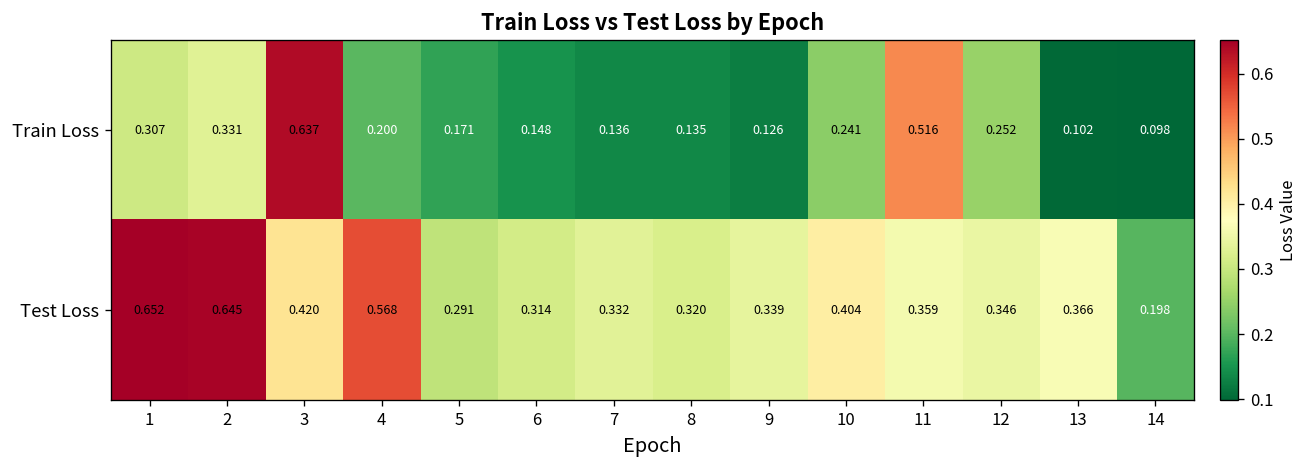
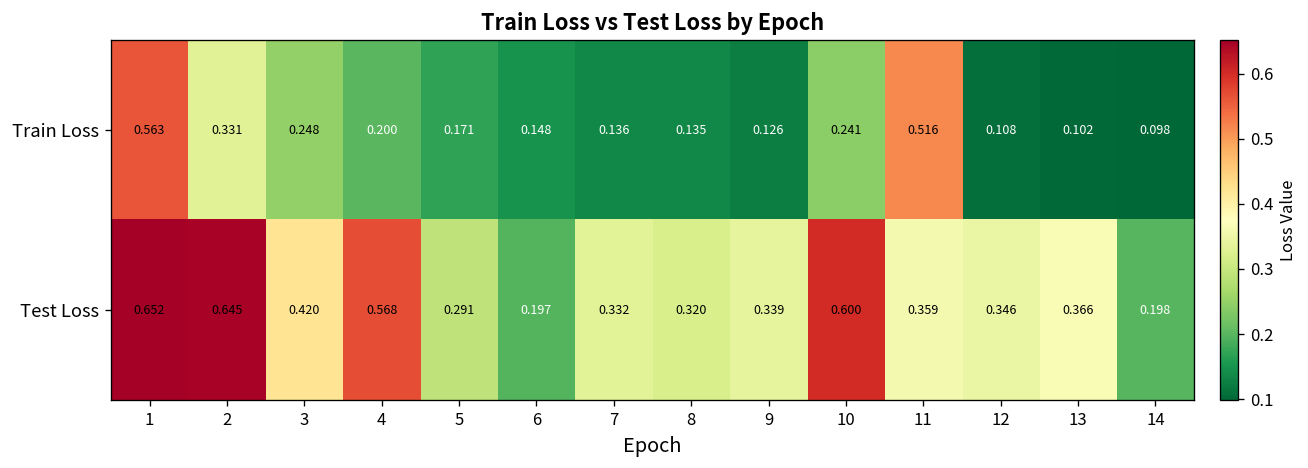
Train Loss, 1: 0.307 -> 0.563
Train Loss, 3: 0.637 -> 0.248
Train Loss, 12: 0.252 -> 0.108
Test Loss, 6: 0.314 -> 0.197
Test Loss, 10: 0.404 -> 0.600
